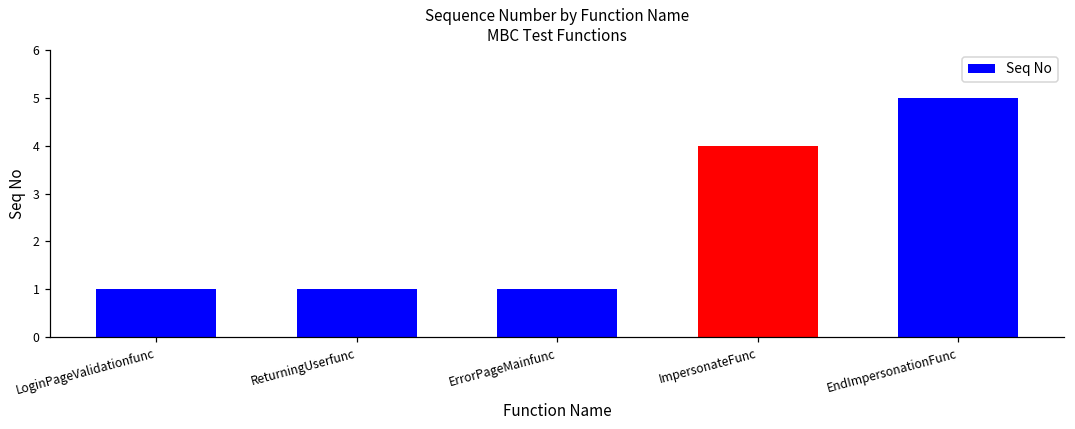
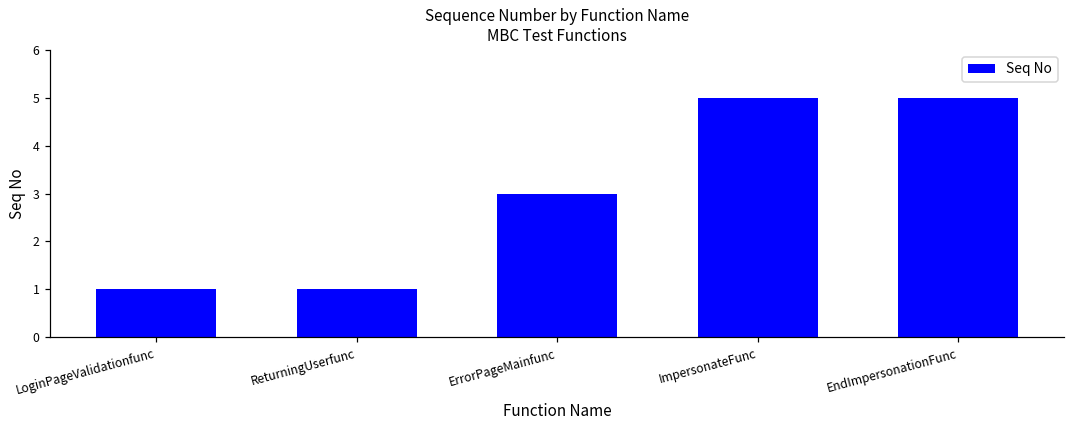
ErrorPageMainfunc: 1 -> 3
ImpersonateFunc: 4 -> 5
